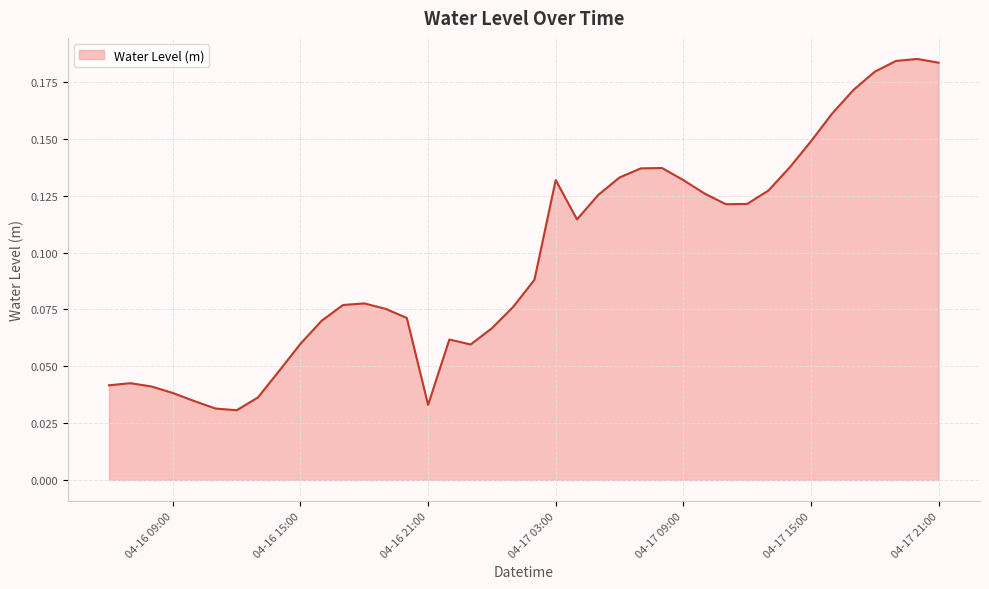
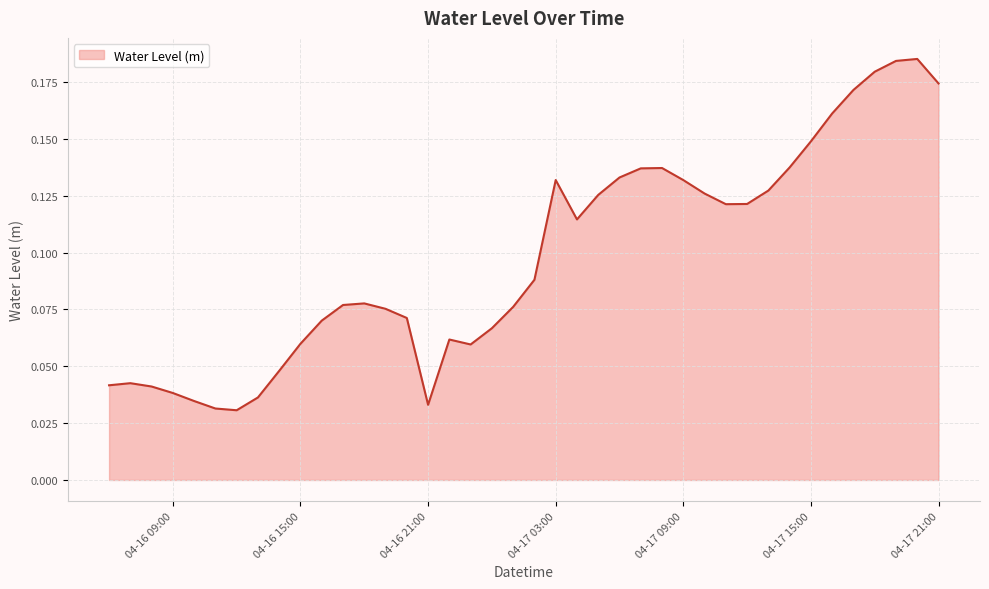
04-17 21:00: 0.184 -> 0.174
